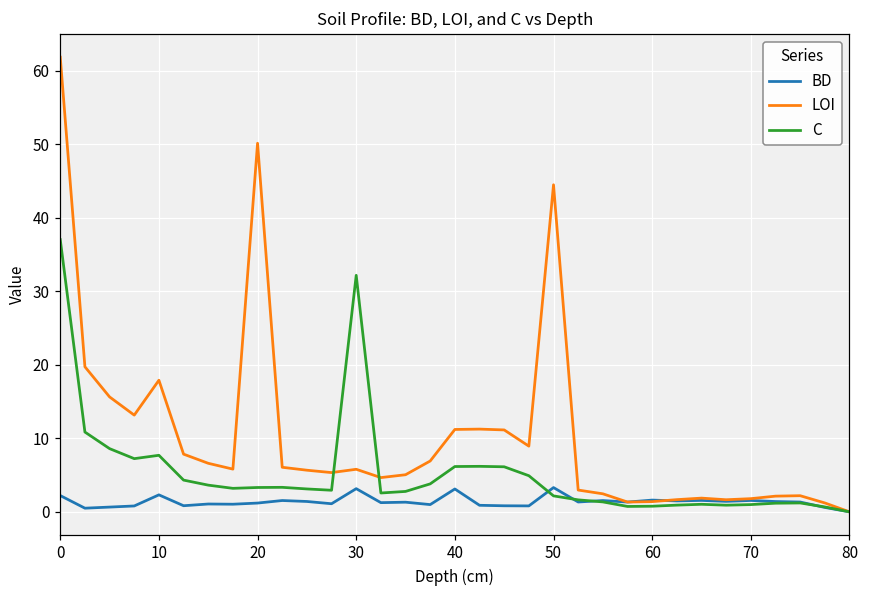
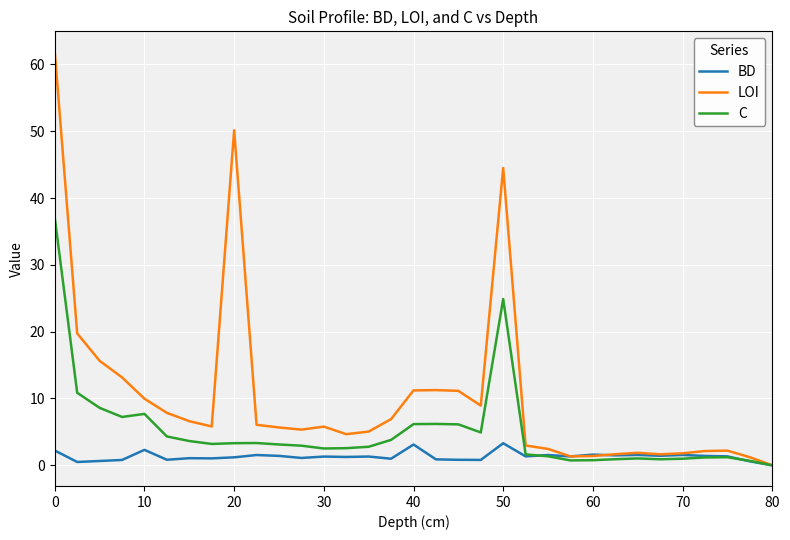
LOI, 10: 18 -> 10
BD, 30: 3 -> 1
C, 30: 32 -> 3
C, 50: 2 -> 25
